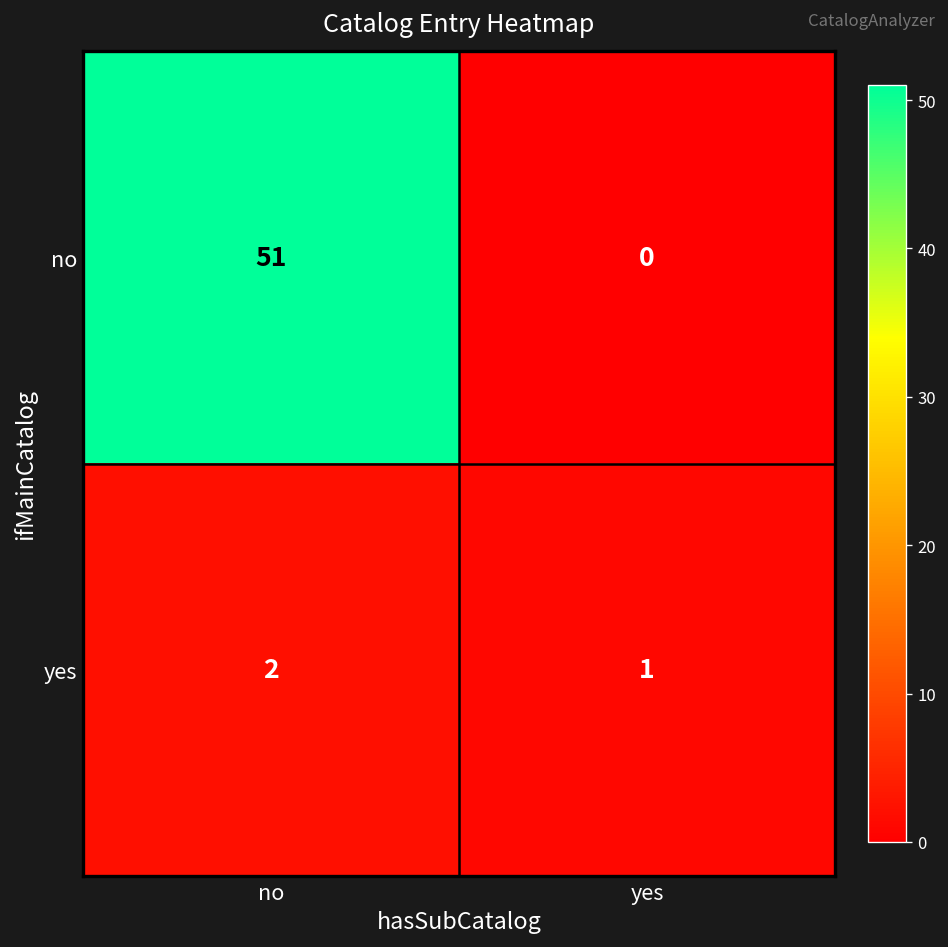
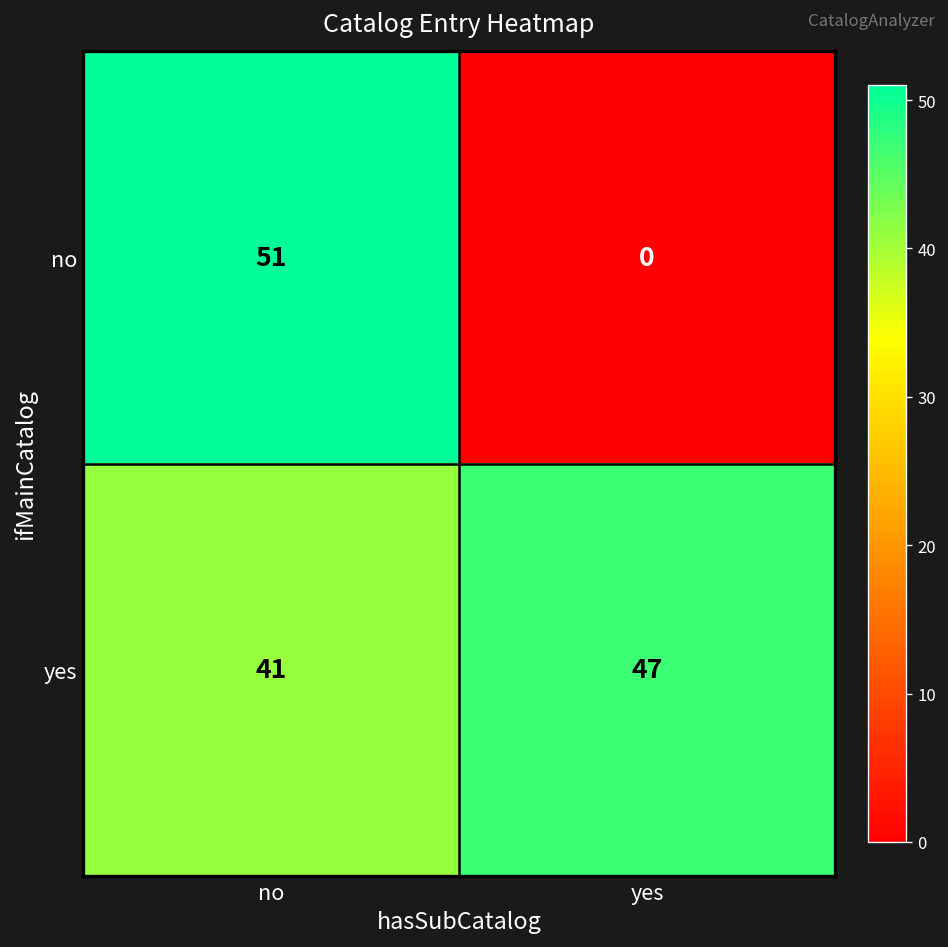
yes, no: 2 -> 41
yes, yes: 1 -> 47
